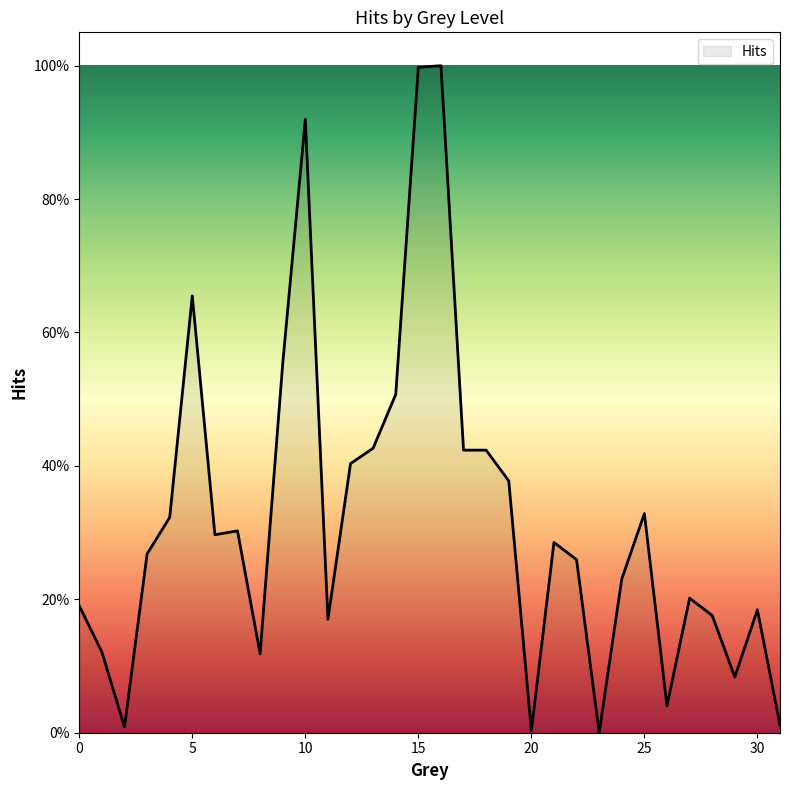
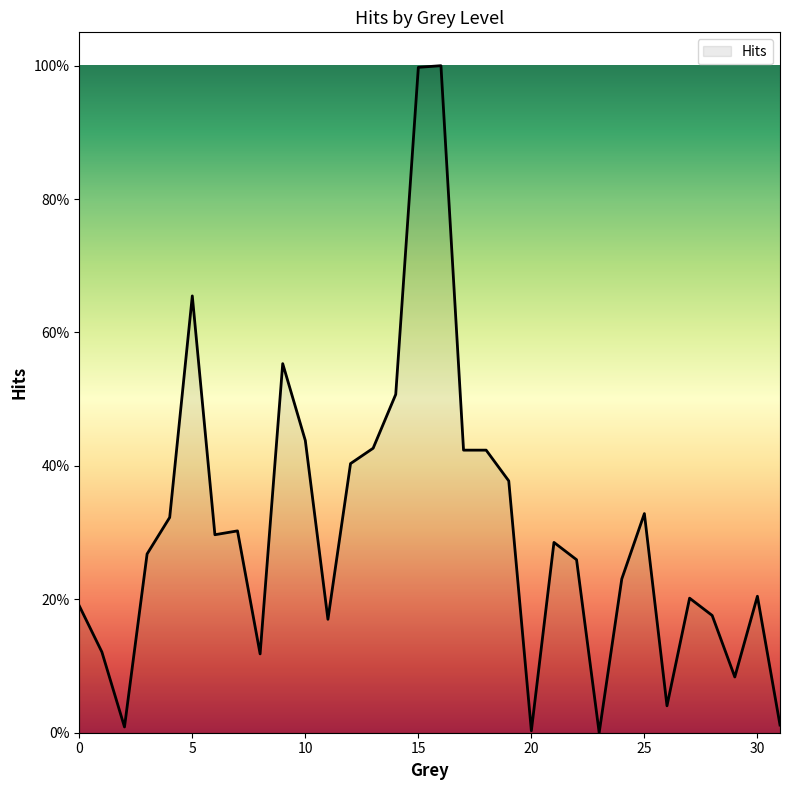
10: 92% -> 44%
30: 18% -> 20%
